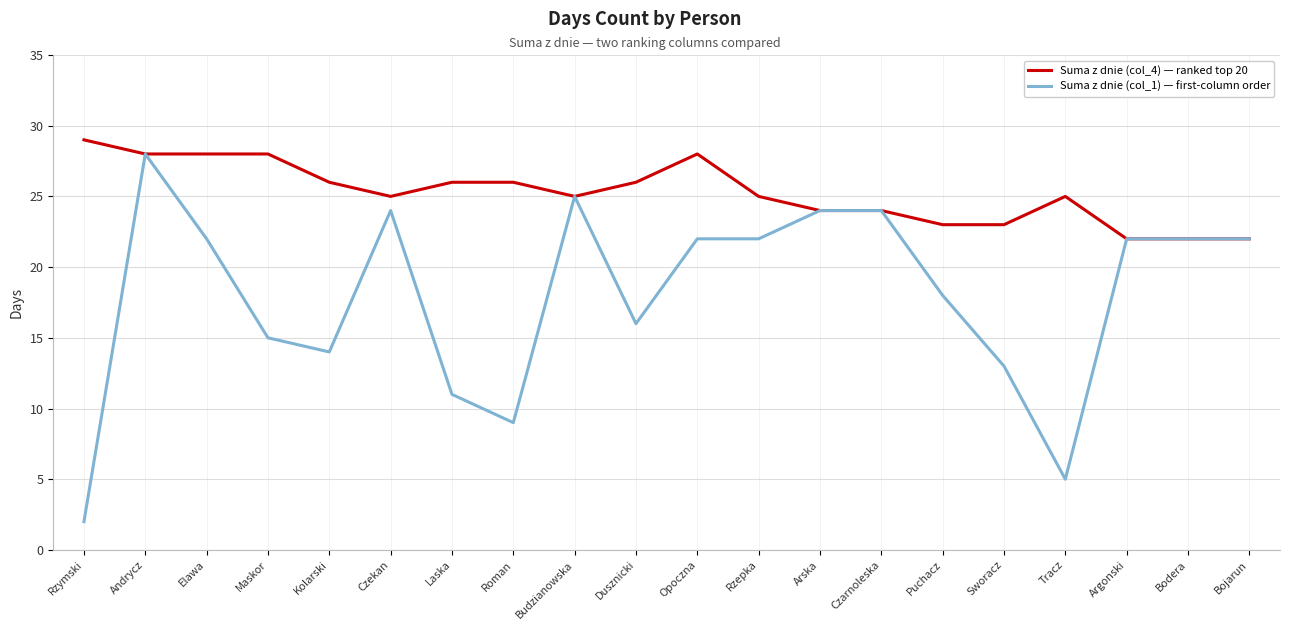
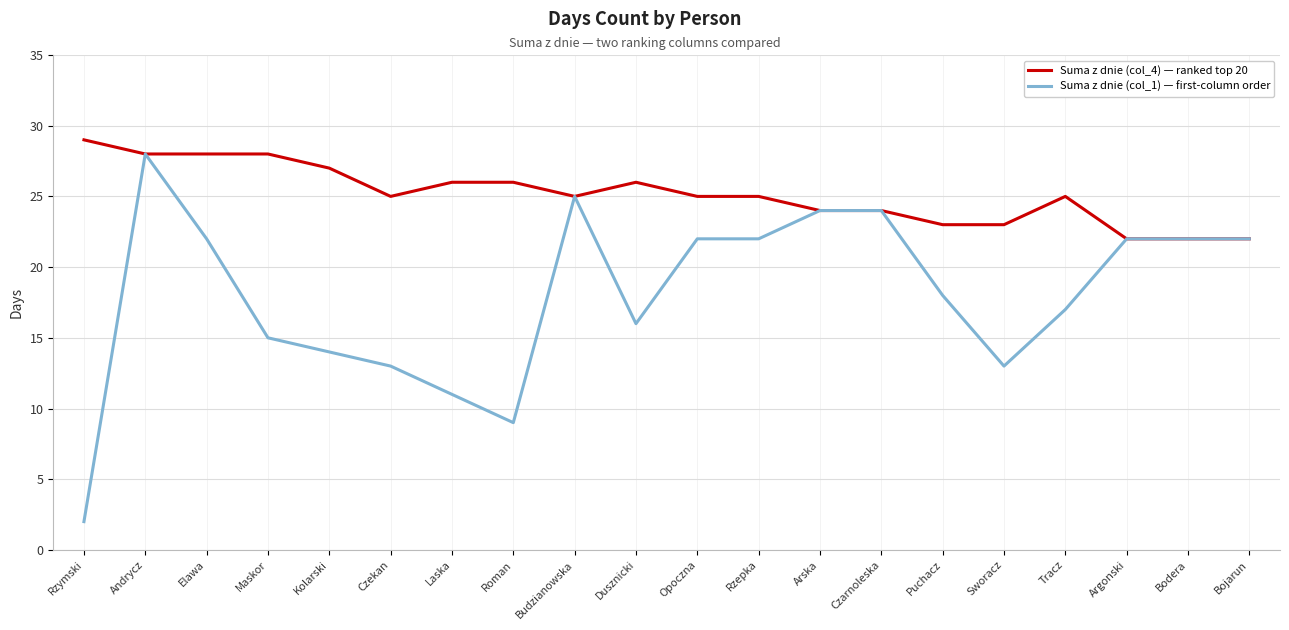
Suma z dnie (col_4) — ranked top 20, Kolarski: 26 -> 27
Suma z dnie (col_1) — first-column order, Czekan: 24 -> 13
Suma z dnie (col_4) — ranked top 20, Opoczna: 28 -> 25
Suma z dnie (col_1) — first-column order, Tracz: 5 -> 17
